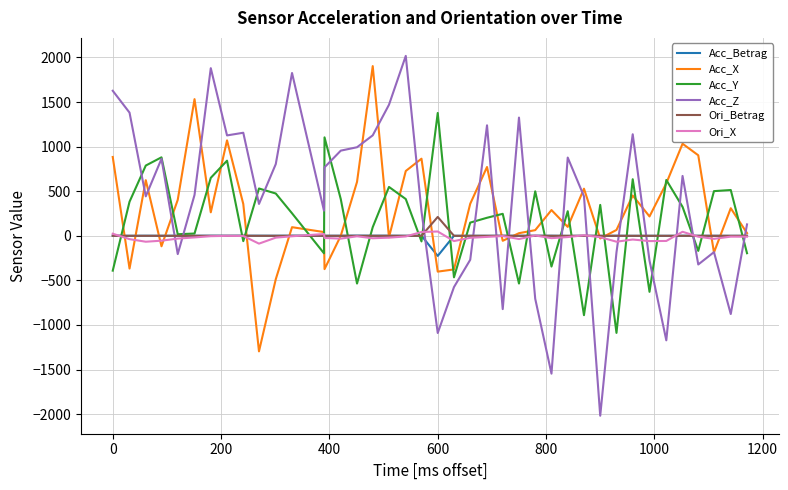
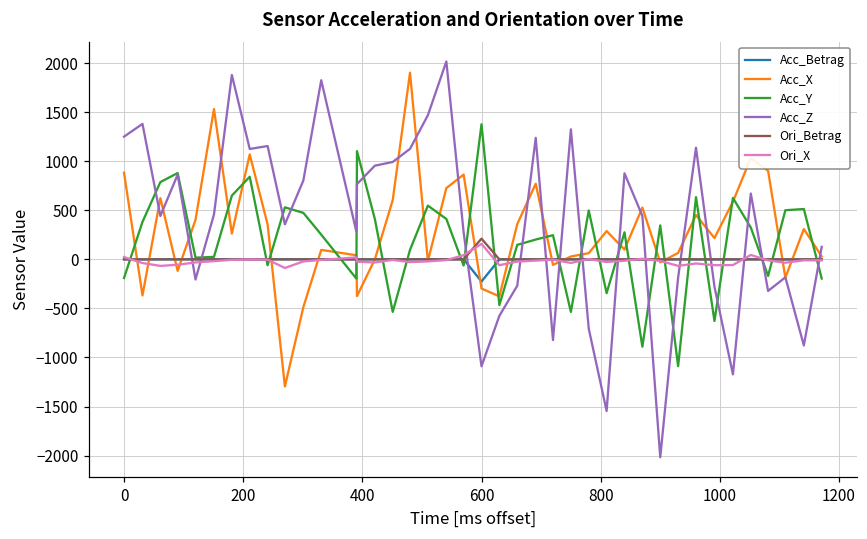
Acc_Y, 0: -400 -> -200
Acc_Z, 0: 1600 -> 1300
Acc_X, 600: -400 -> -300
Ori_X, 600: 0 -> 200
